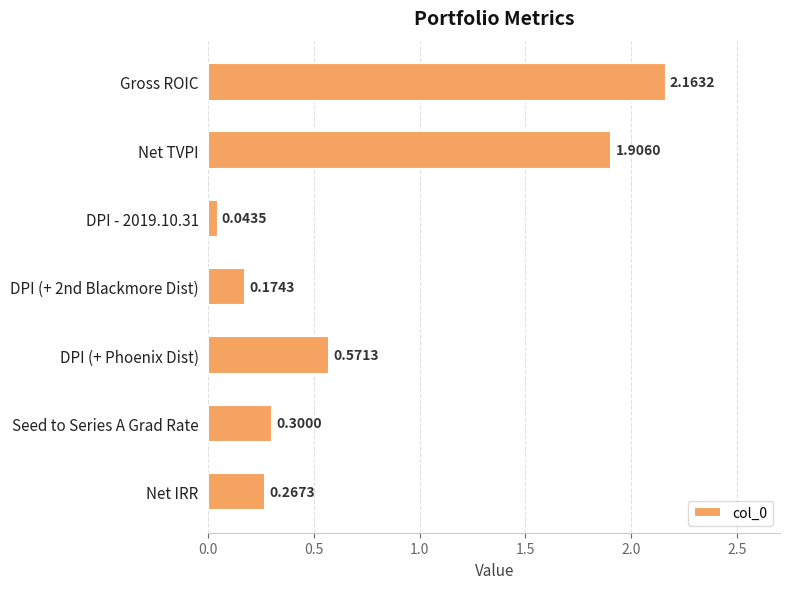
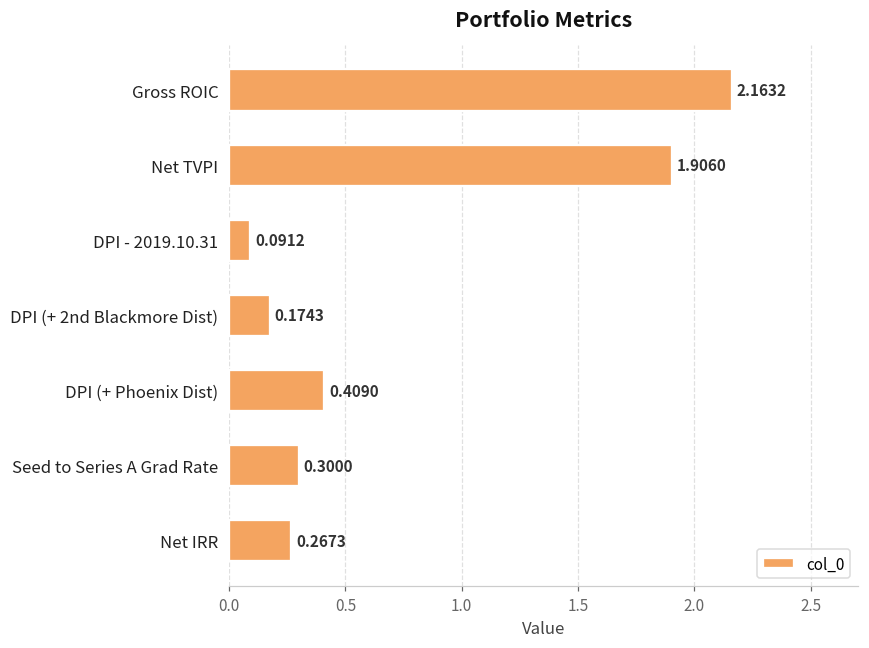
DPI - 2019.10.31: 0.0435 -> 0.0912
DPI (+ Phoenix Dist): 0.5713 -> 0.4090
